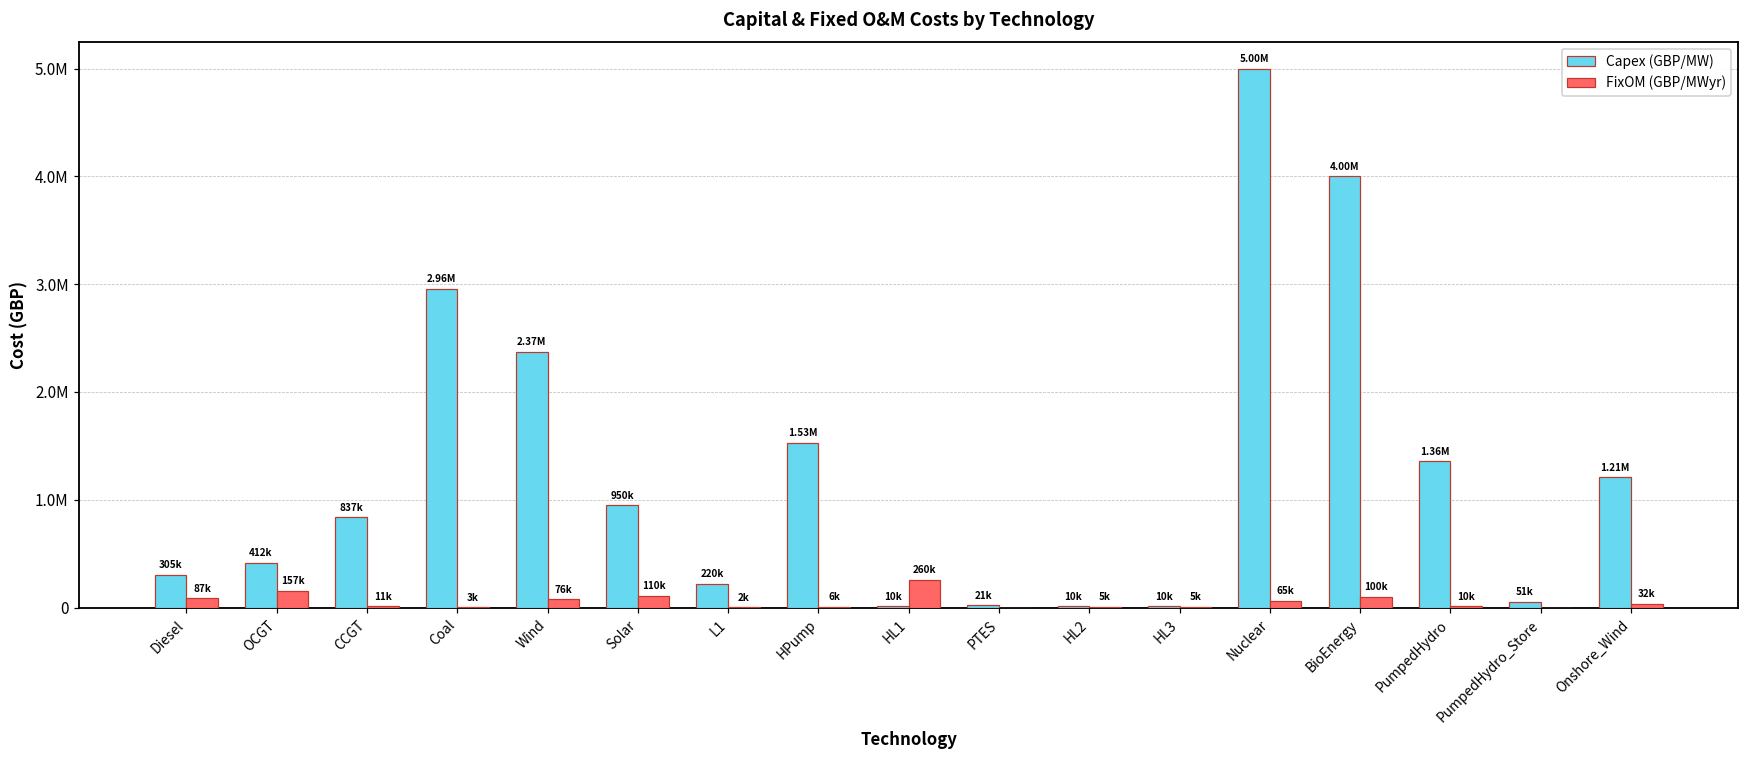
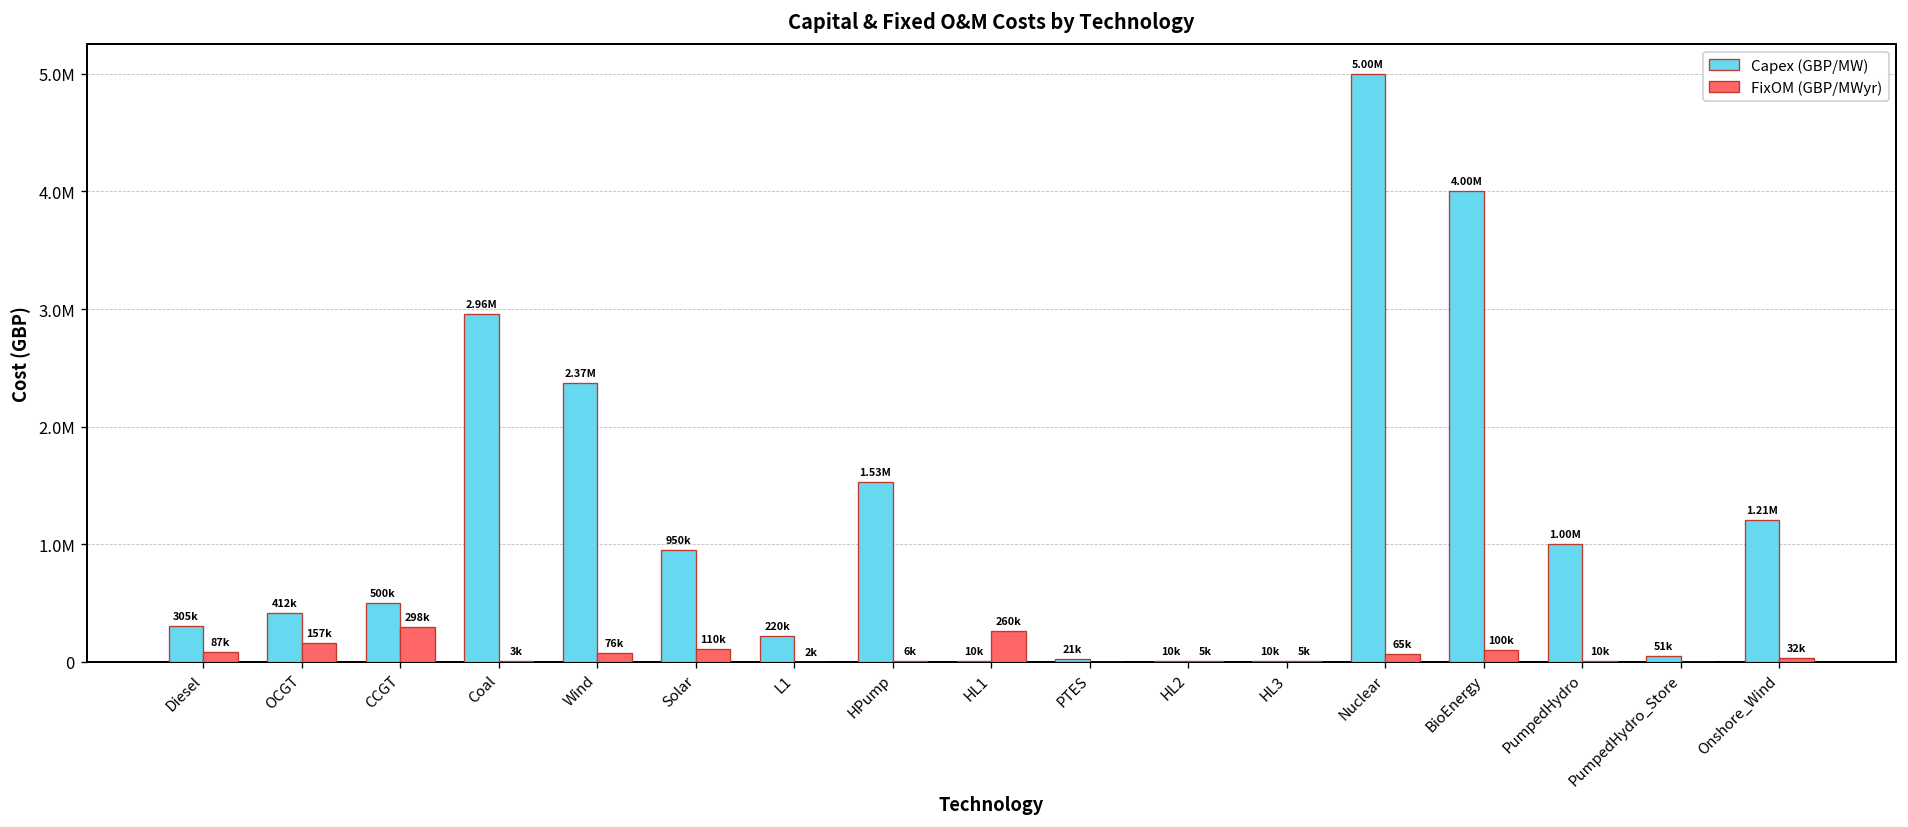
Capex (GBP/MW), CCGT: 837k -> 500k
FixOM (GBP/MWyr), CCGT: 11k -> 298k
Capex (GBP/MW), PumpedHydro: 1.36M -> 1.00M
